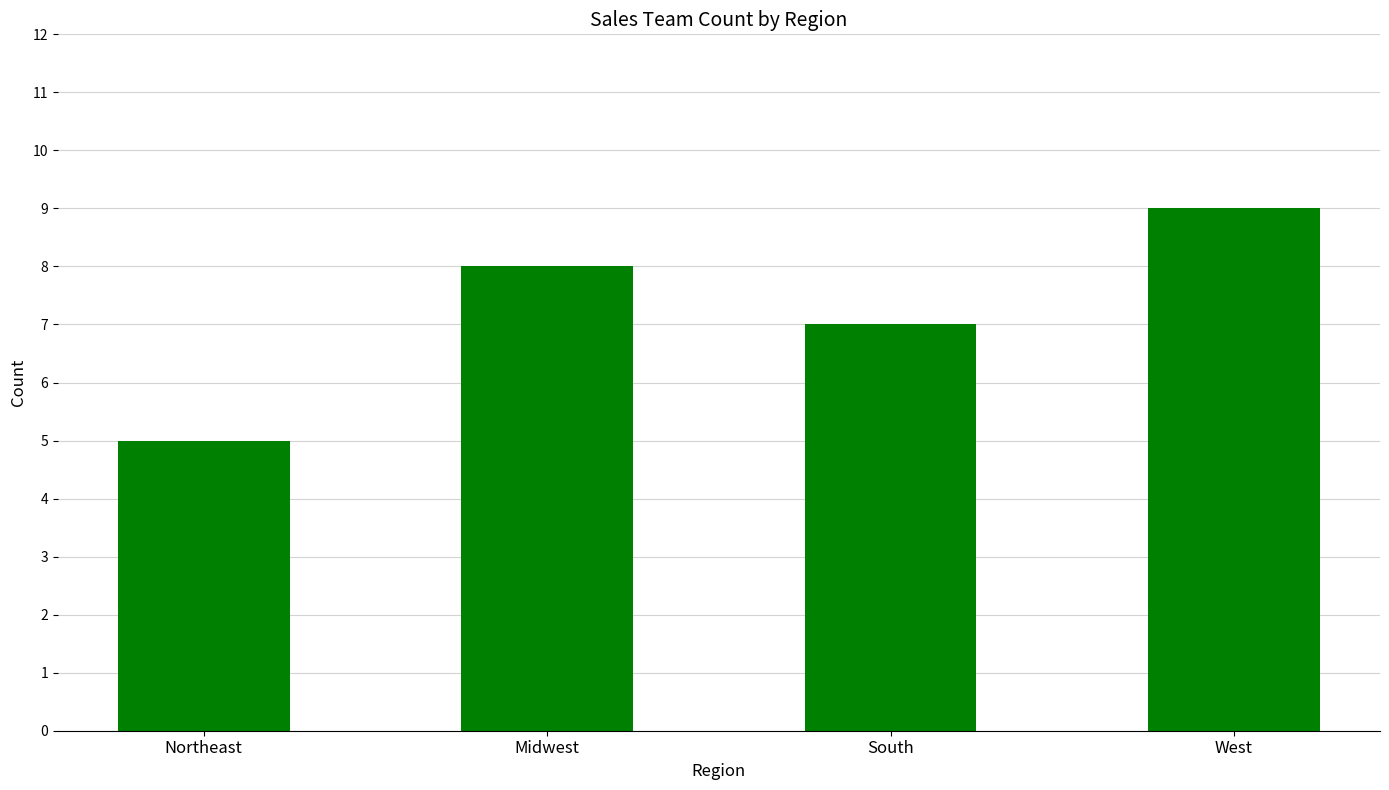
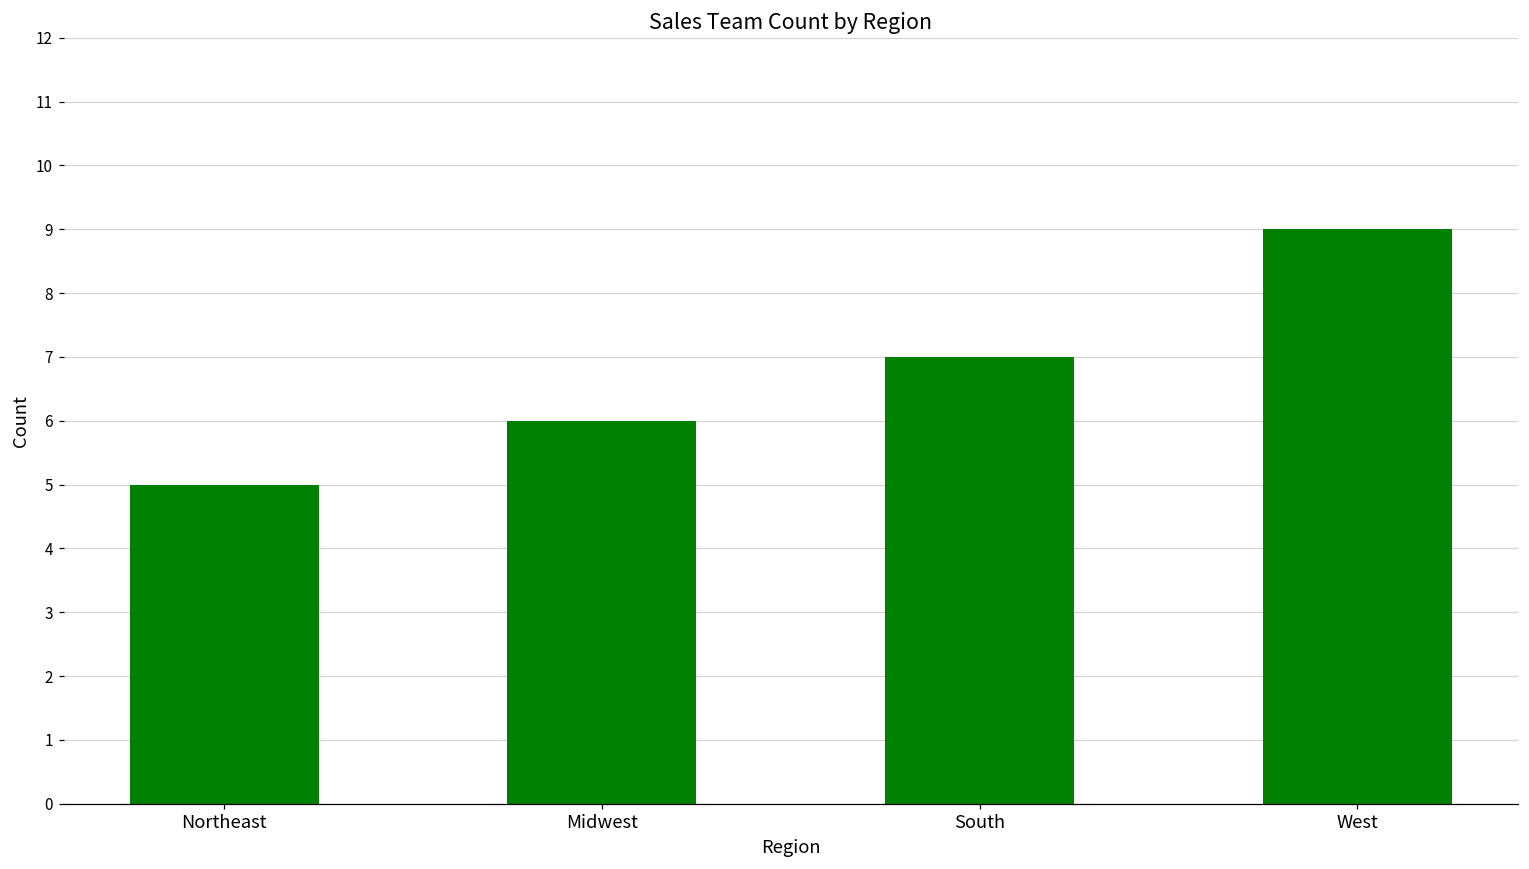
Midwest: 8 -> 6
